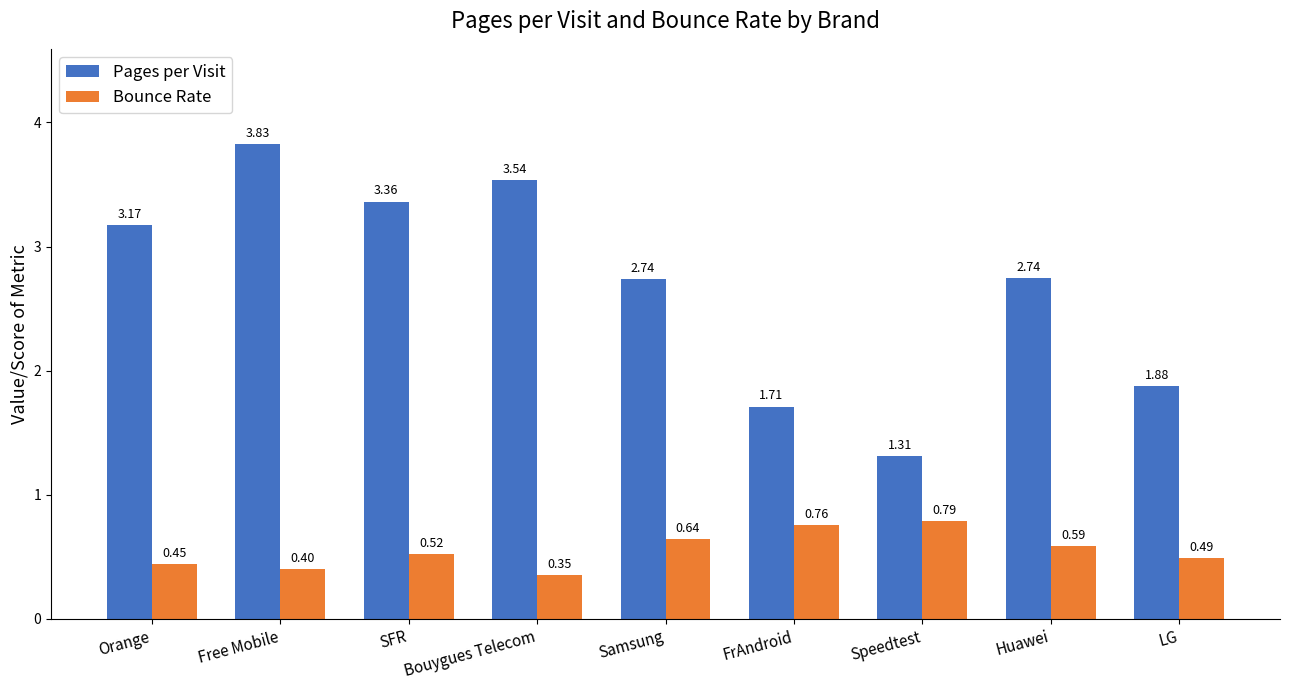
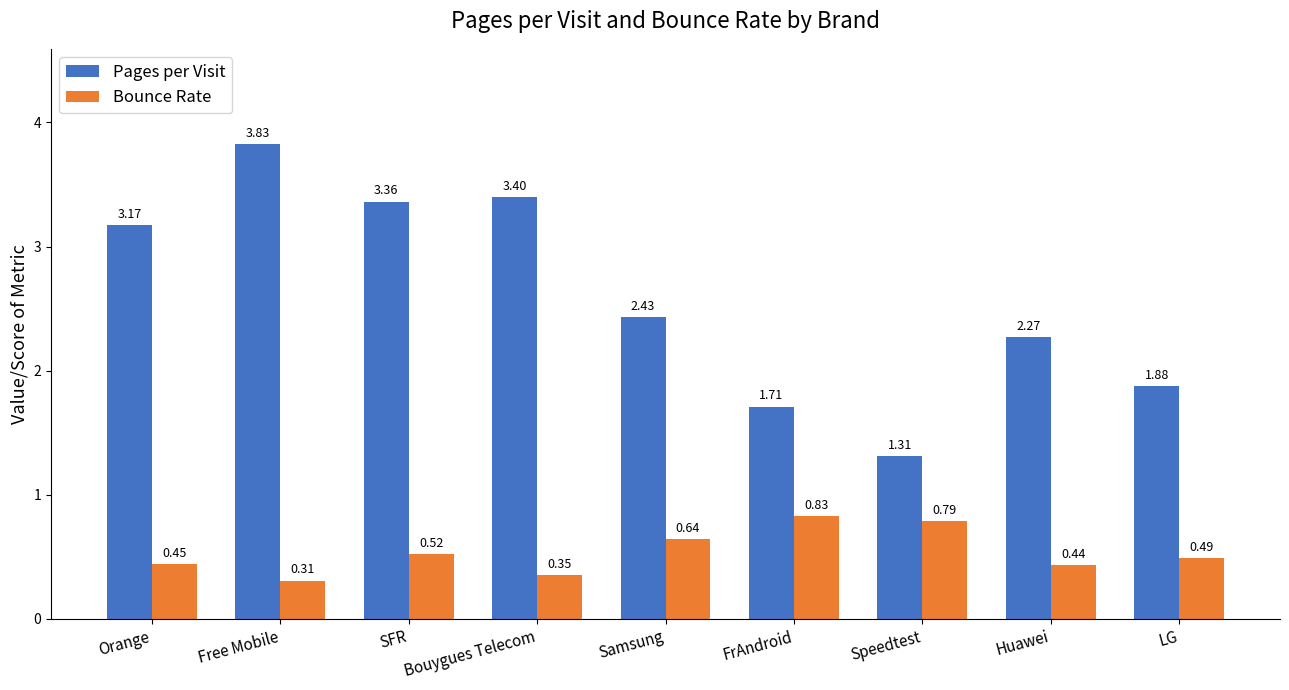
Bounce Rate, Free Mobile: 0.40 -> 0.31
Pages per Visit, Bouygues Telecom: 3.54 -> 3.40
Pages per Visit, Samsung: 2.74 -> 2.43
Bounce Rate, FrAndroid: 0.76 -> 0.83
Pages per Visit, Huawei: 2.74 -> 2.27
Bounce Rate, Huawei: 0.59 -> 0.44
